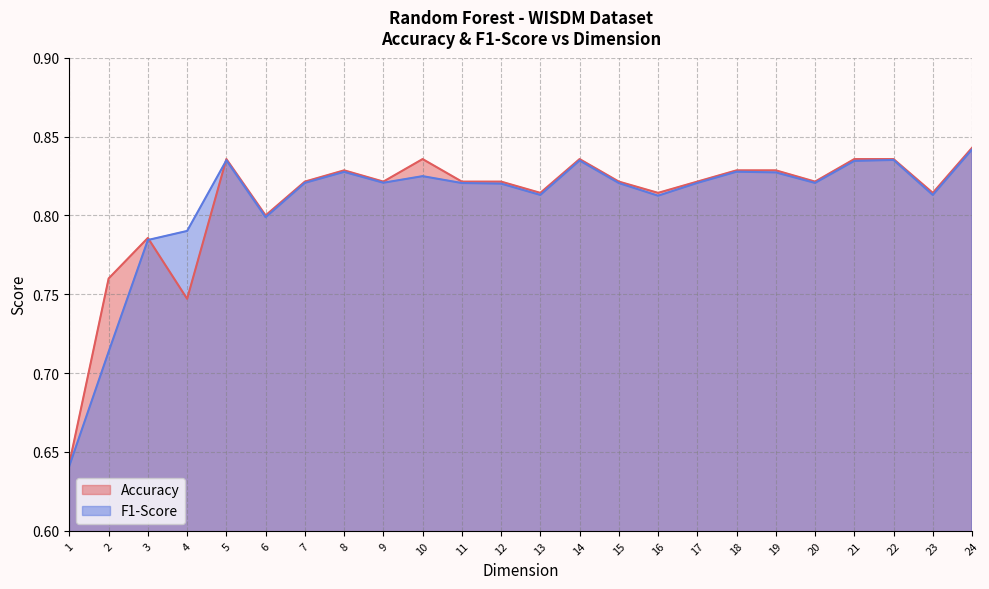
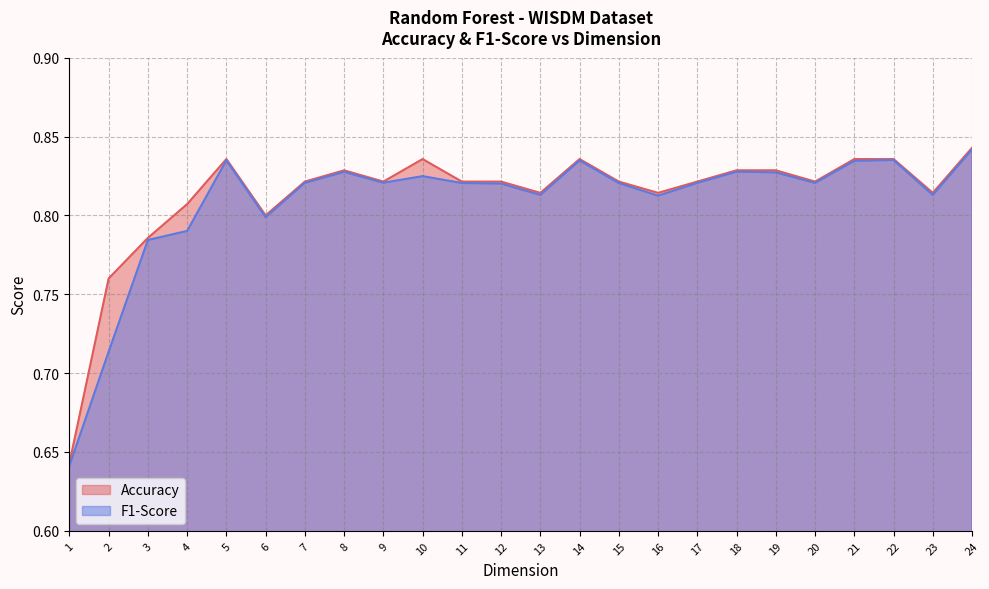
Accuracy, 4: 0.747 -> 0.807
